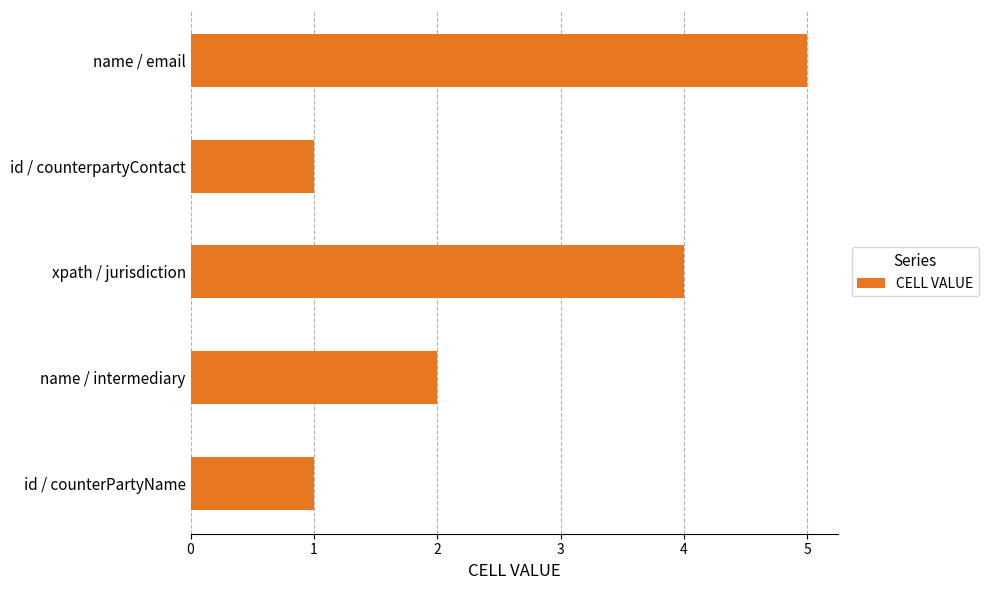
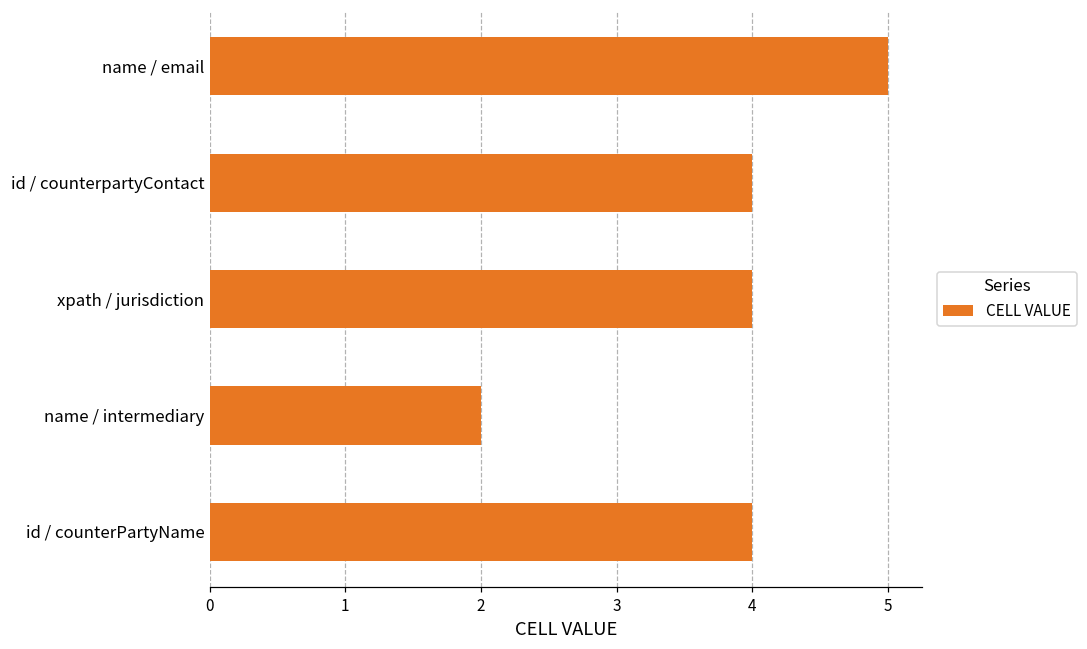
id / counterpartyContact: 1 -> 4
id / counterPartyName: 1 -> 4
